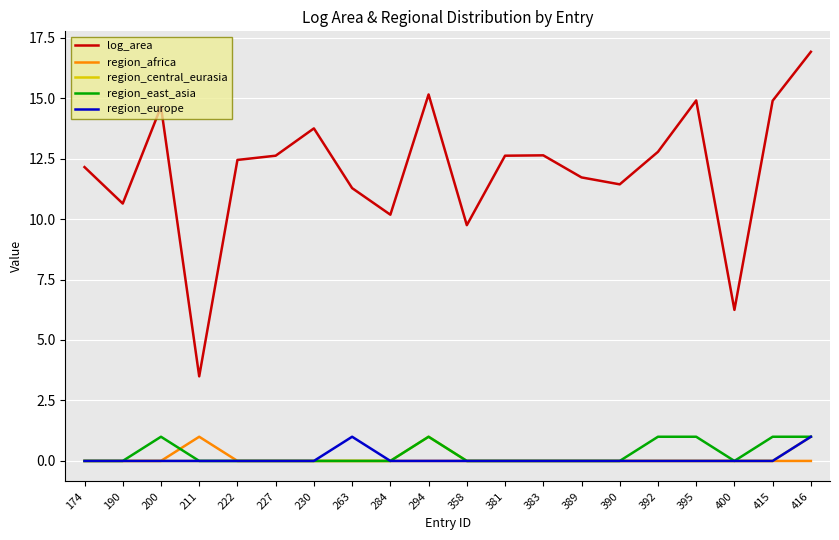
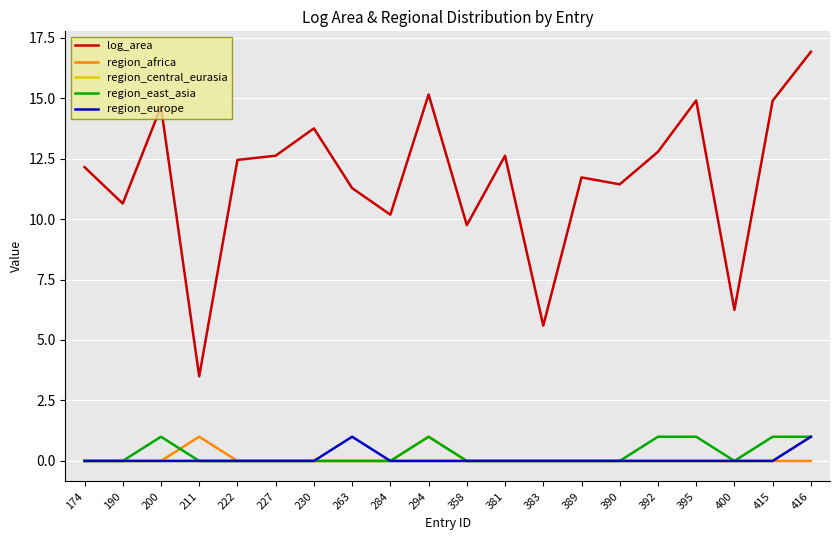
log_area, 383: 12.6 -> 5.6
